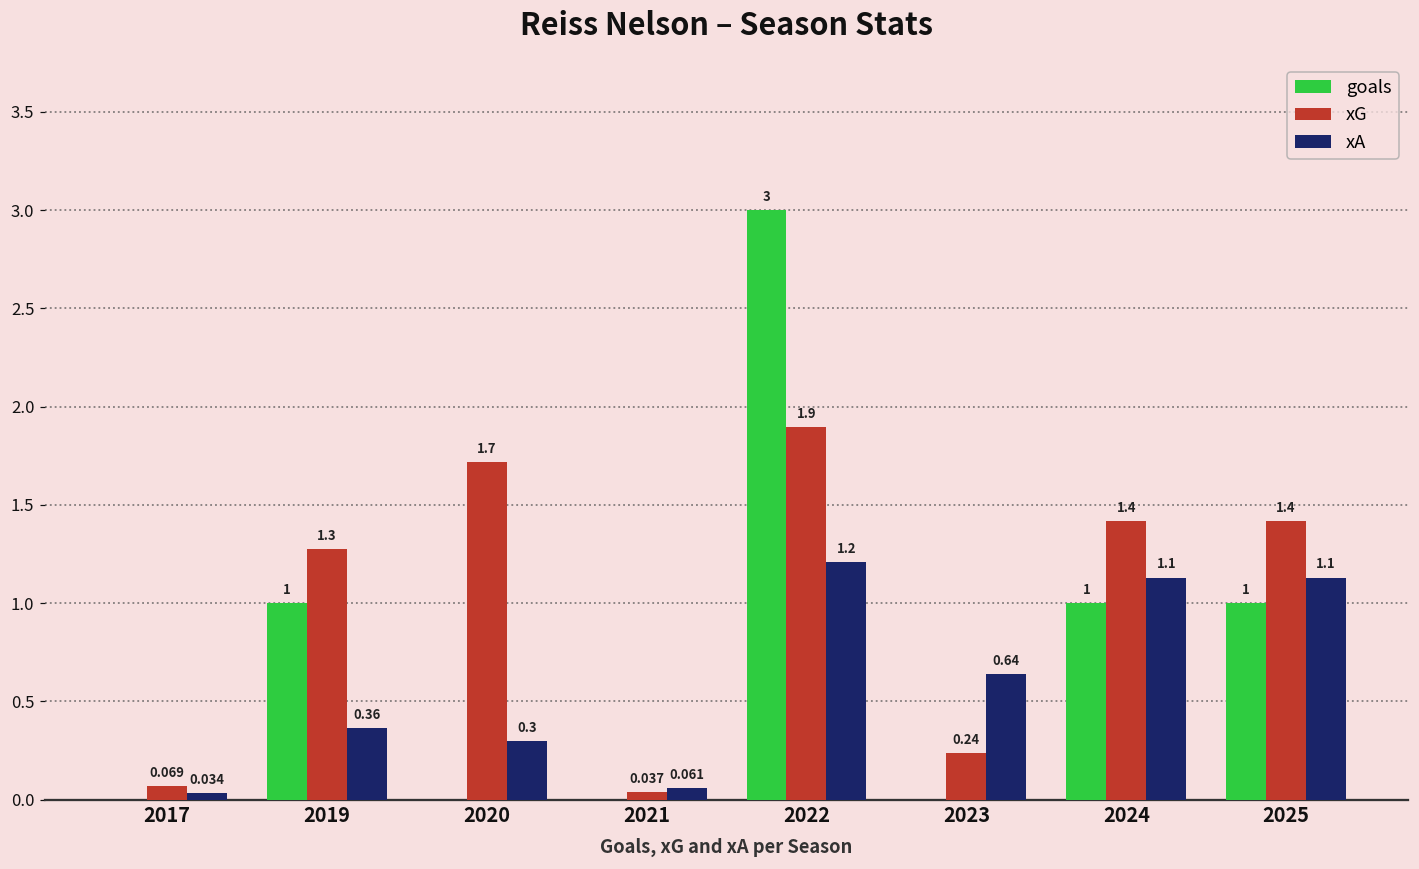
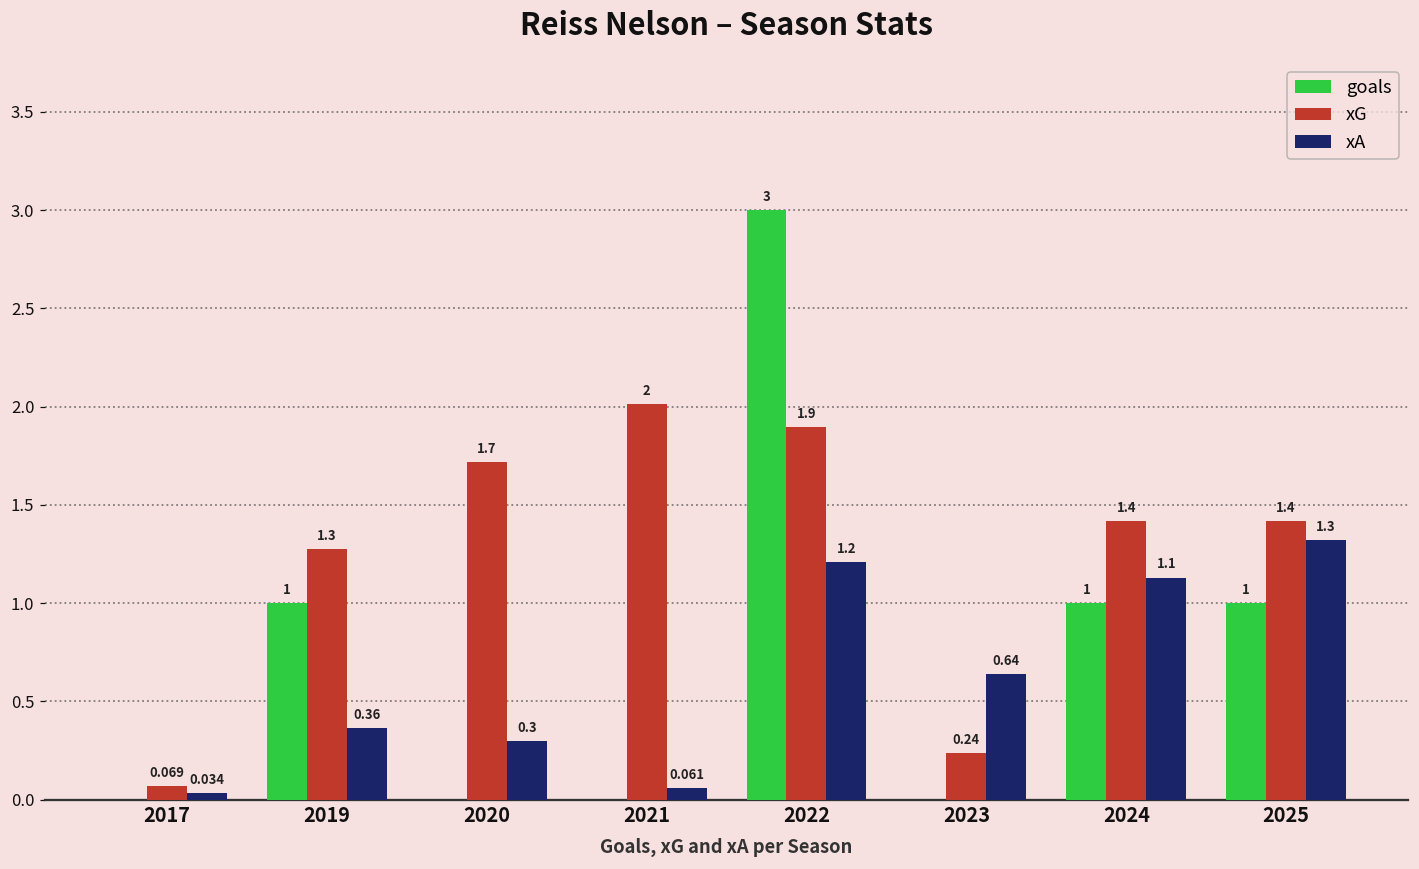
xG, 2021: 0.037 -> 2
xA, 2025: 1.1 -> 1.3
